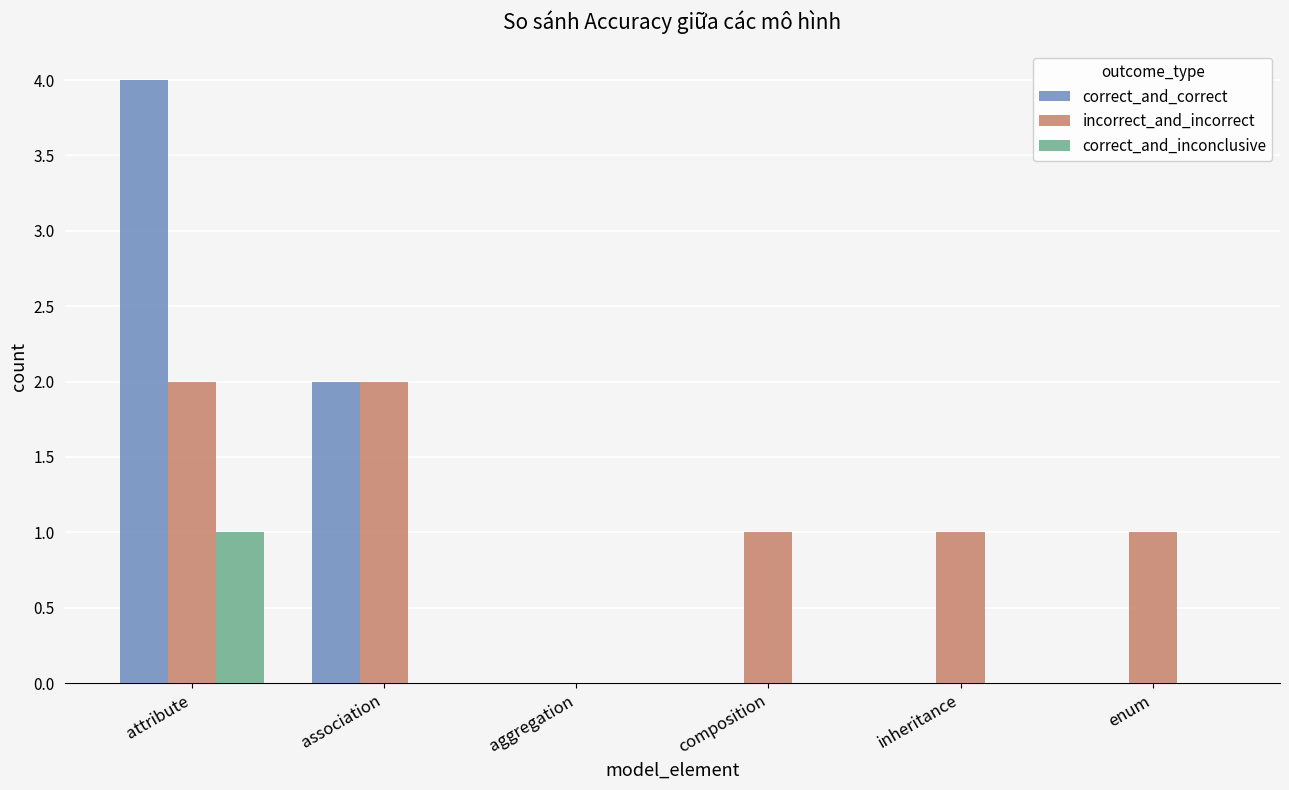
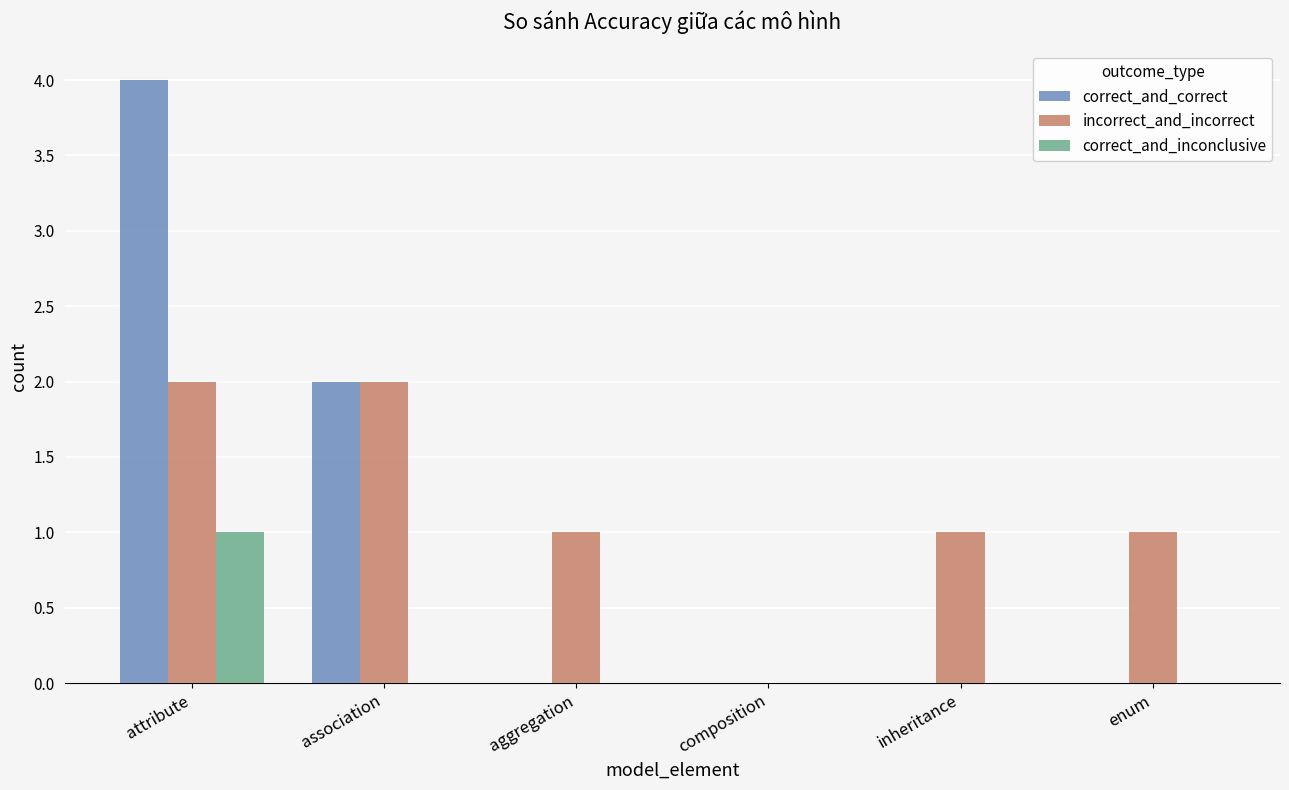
incorrect_and_incorrect, aggregation: 0 -> 1
incorrect_and_incorrect, composition: 1 -> 0
